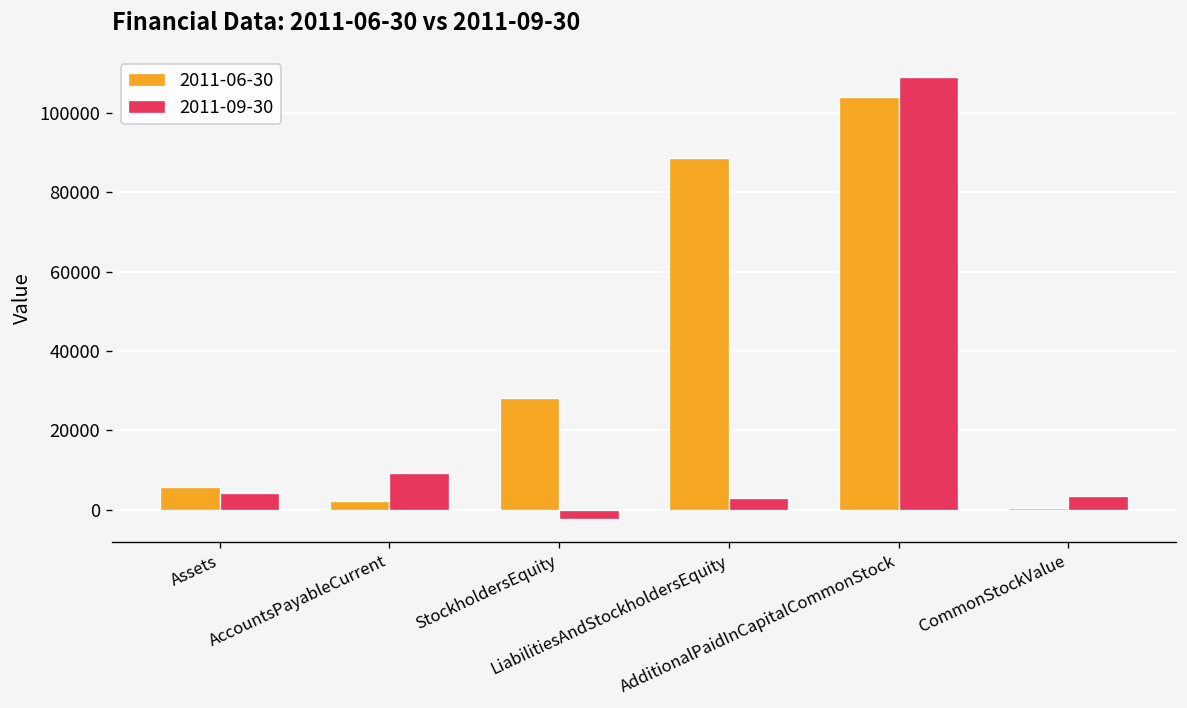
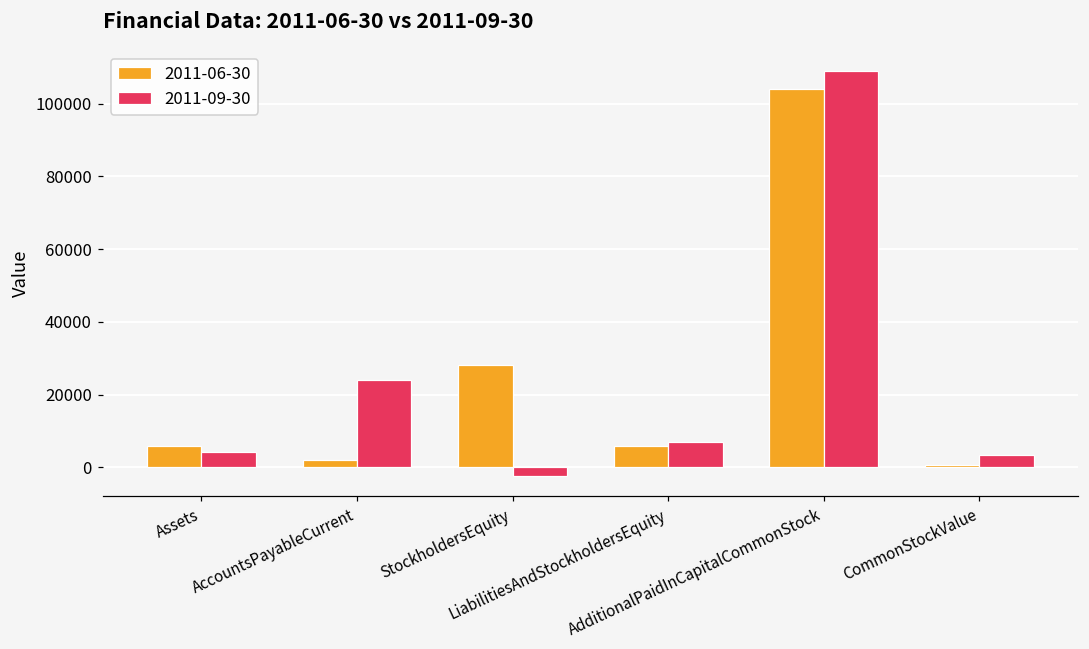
2011-09-30, AccountsPayableCurrent: 9000 -> 24000
2011-06-30, LiabilitiesAndStockholdersEquity: 89000 -> 6000
2011-09-30, LiabilitiesAndStockholdersEquity: 3000 -> 7000
